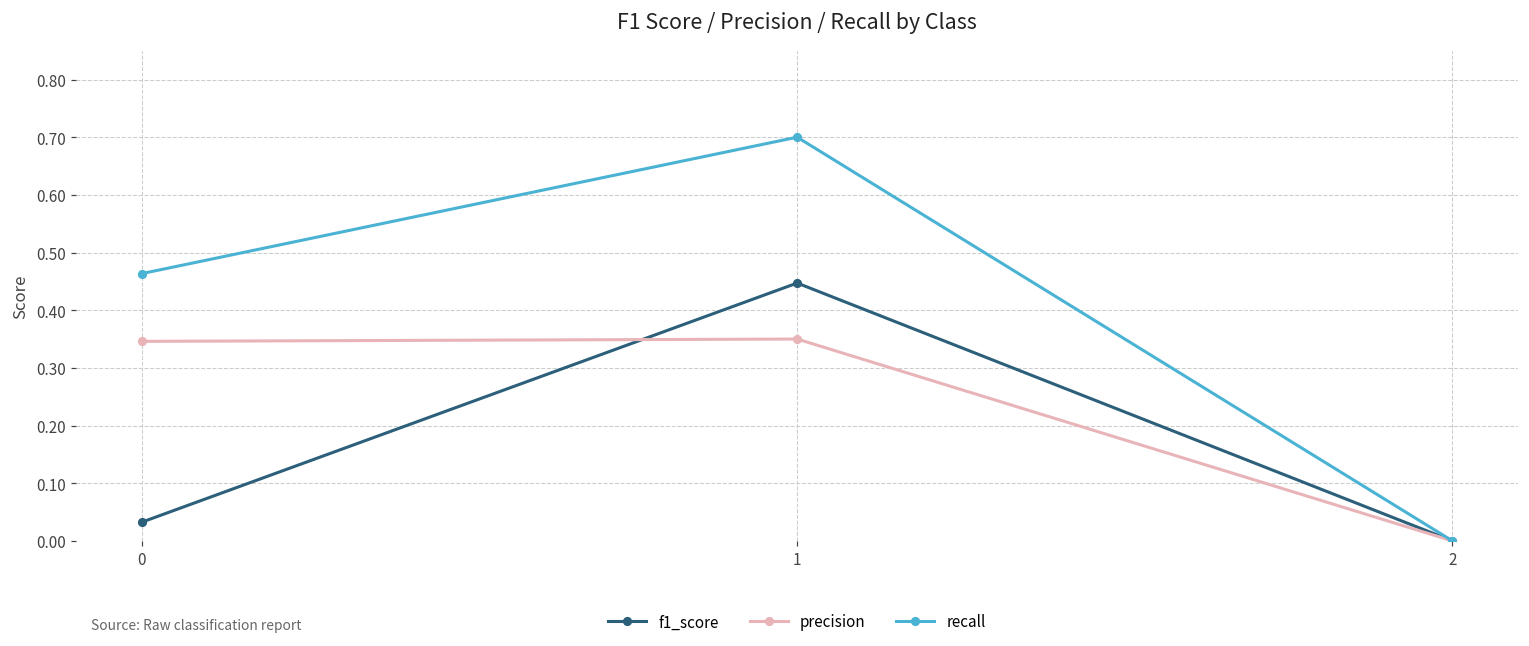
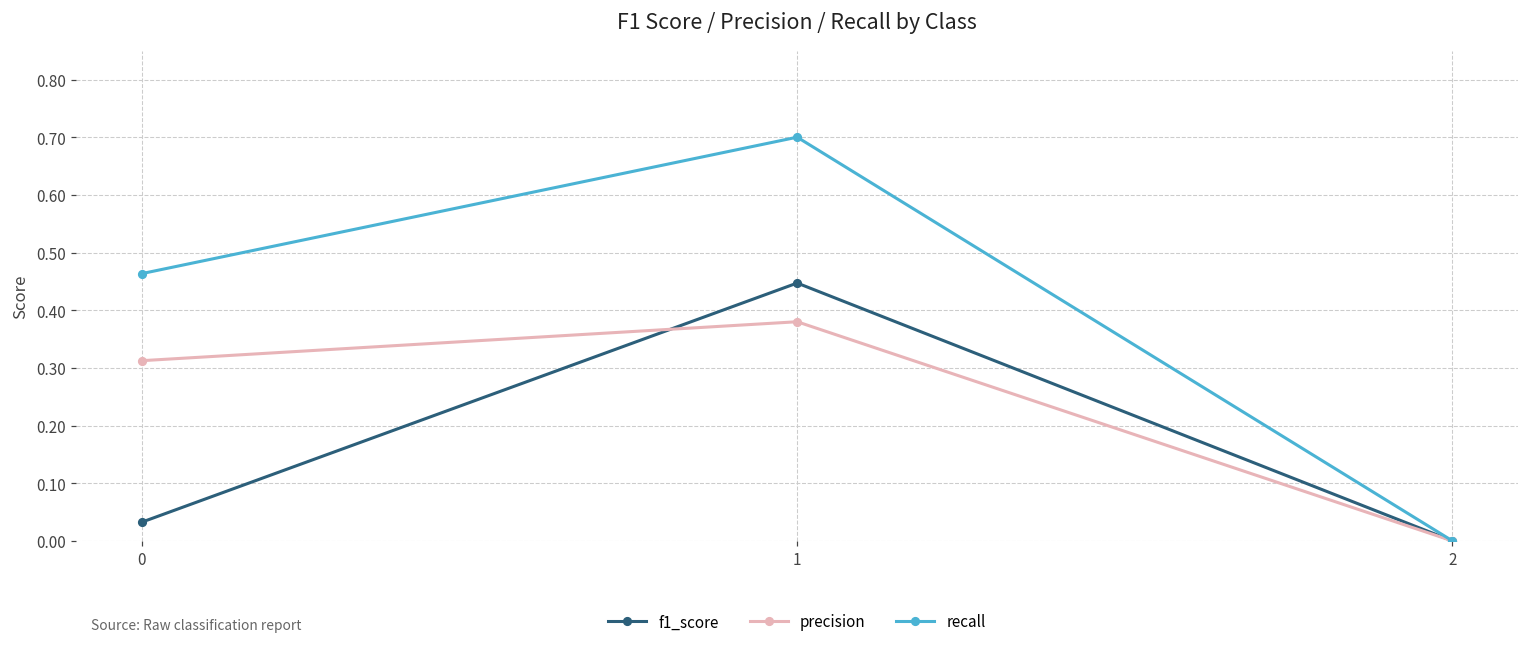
precision, 0: 0.35 -> 0.31
precision, 1: 0.35 -> 0.38
